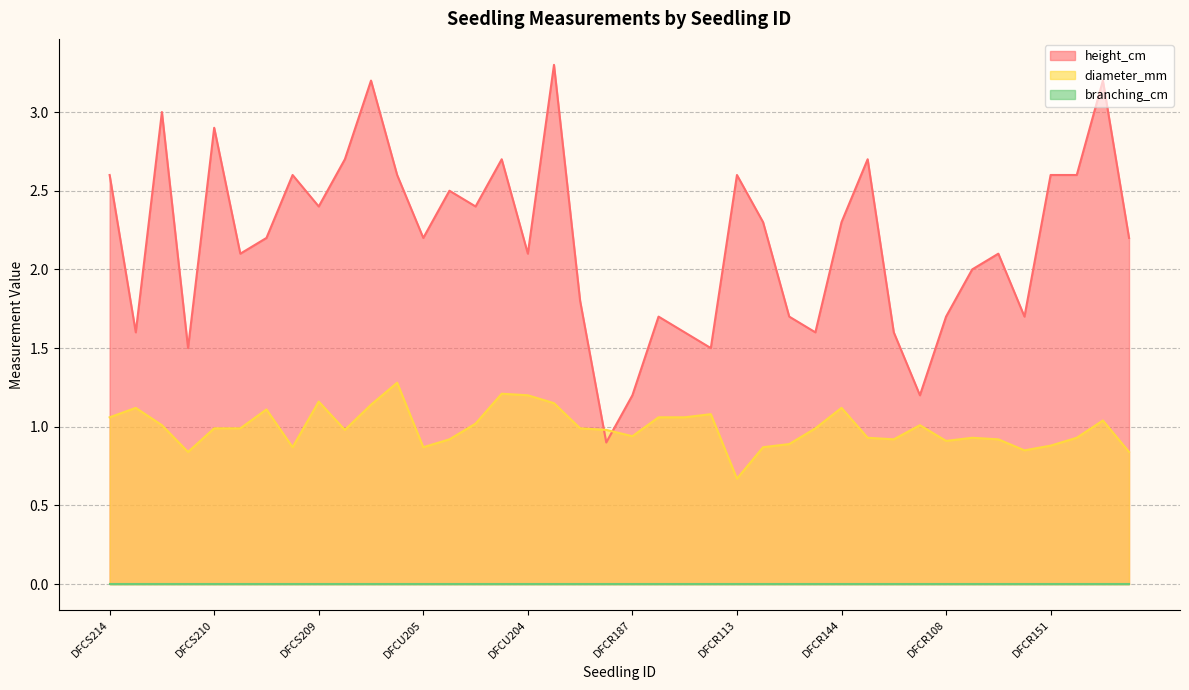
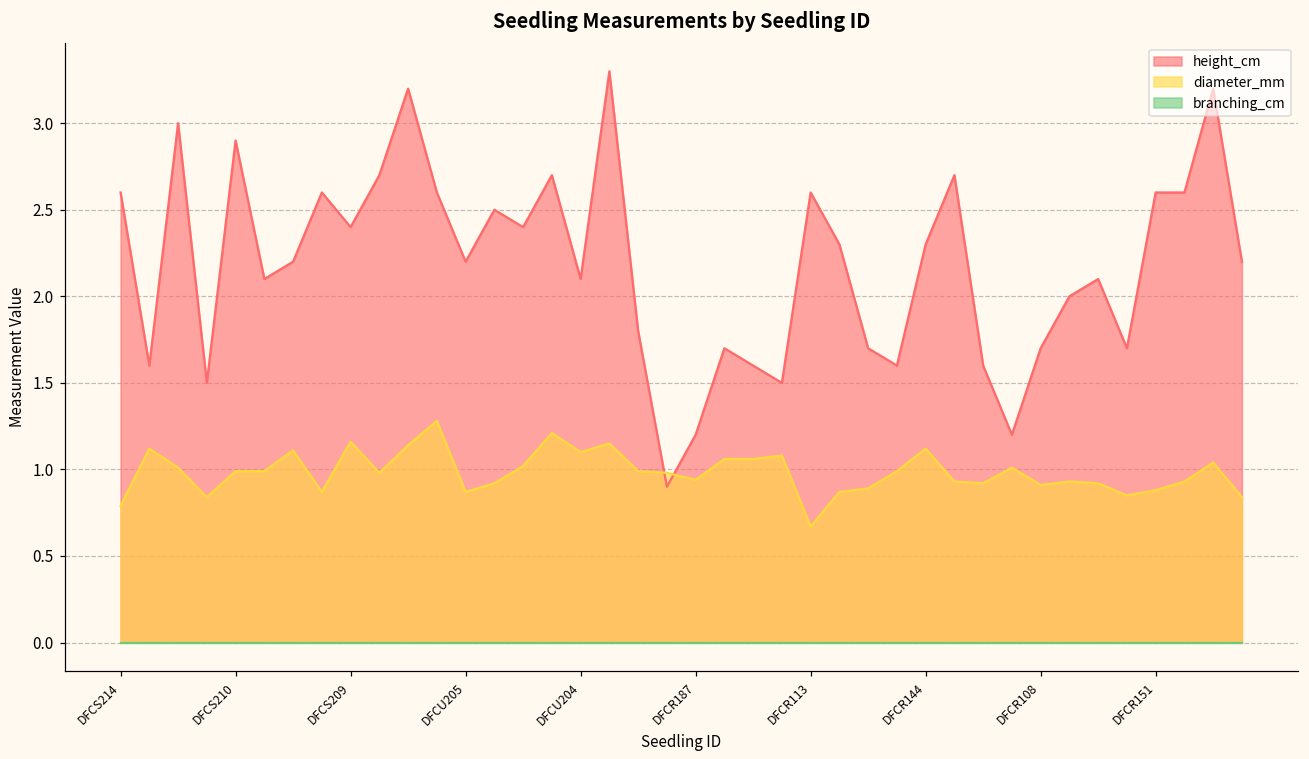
diameter_mm, DFCS214: 1.06 -> 0.79
diameter_mm, DFCU204: 1.2 -> 1.1
